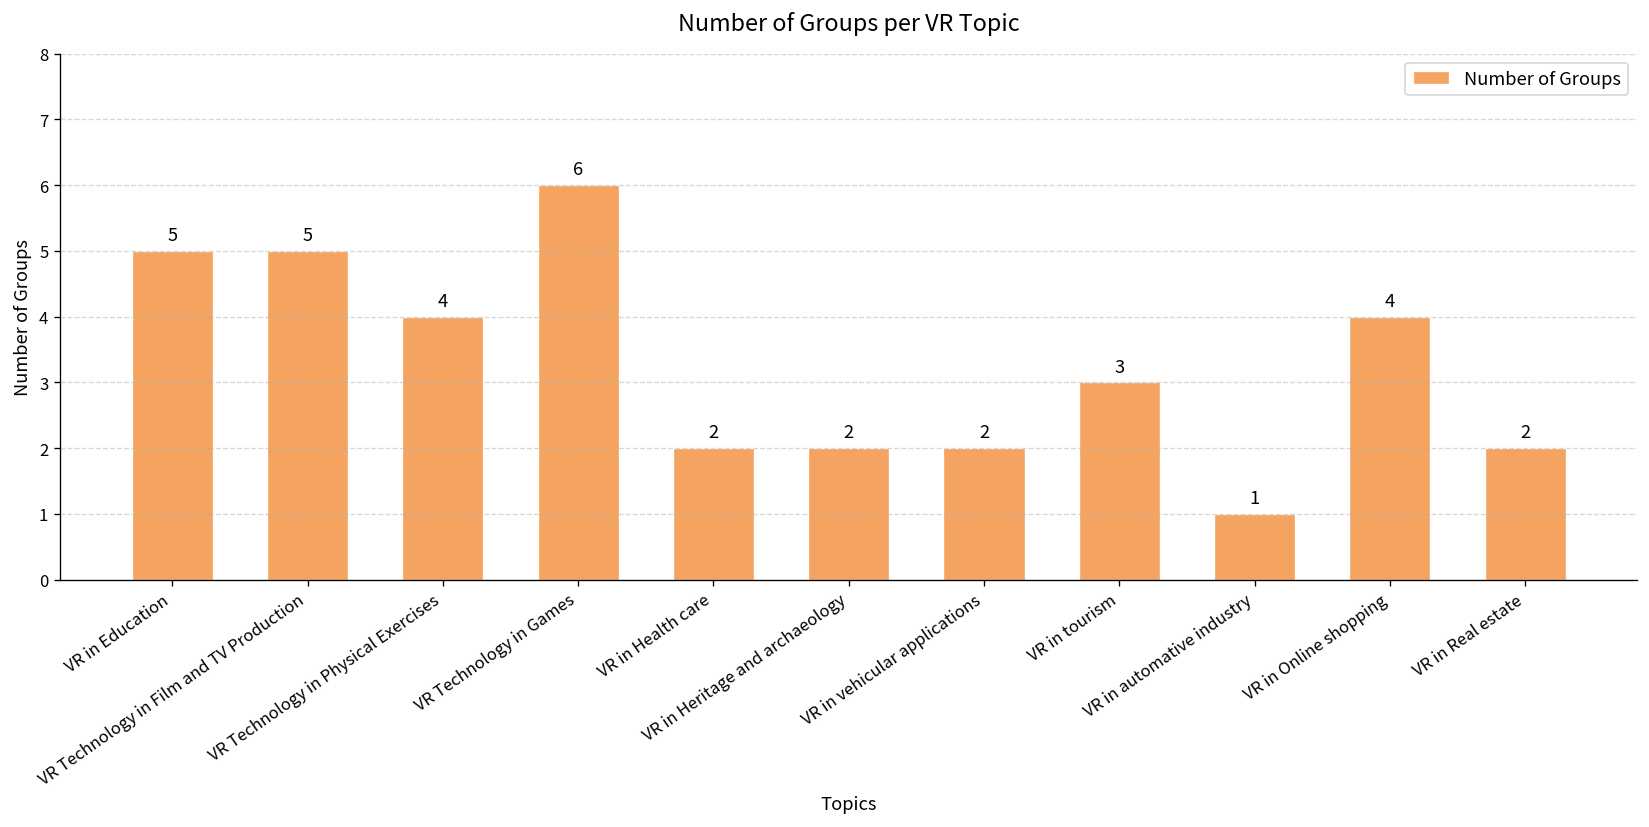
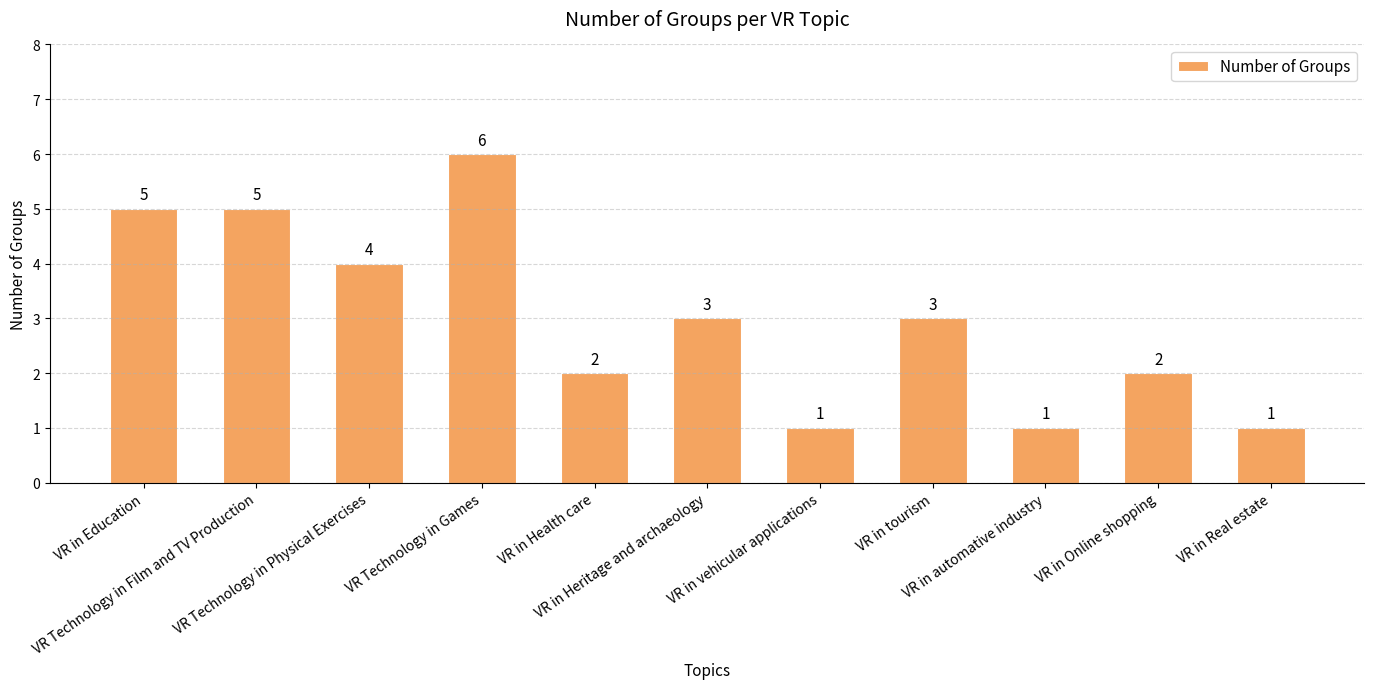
VR in Heritage and archaeology: 2 -> 3
VR in vehicular applications: 2 -> 1
VR in Online shopping: 4 -> 2
VR in Real estate: 2 -> 1
